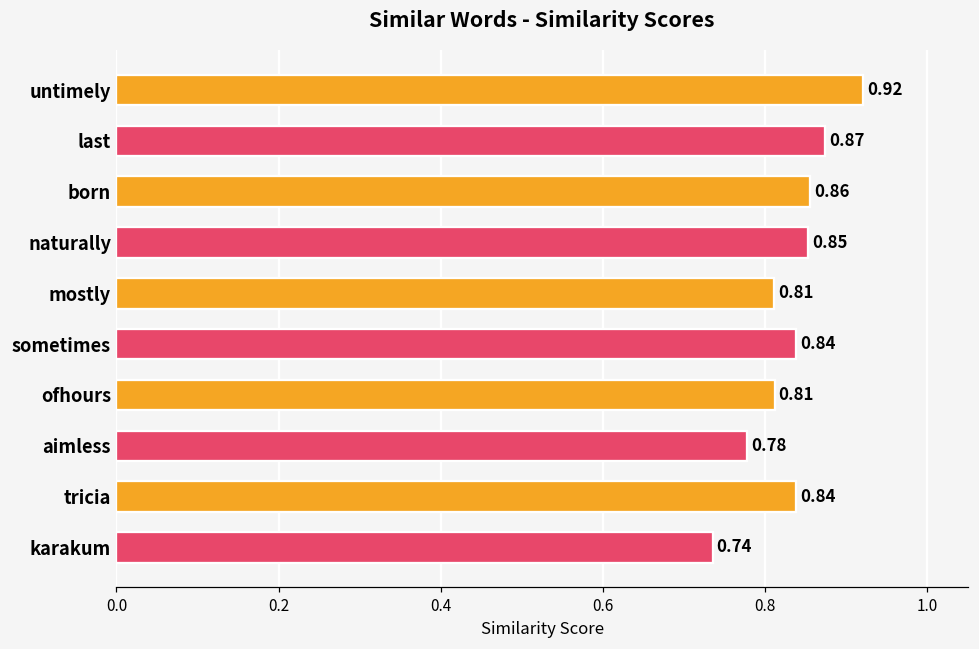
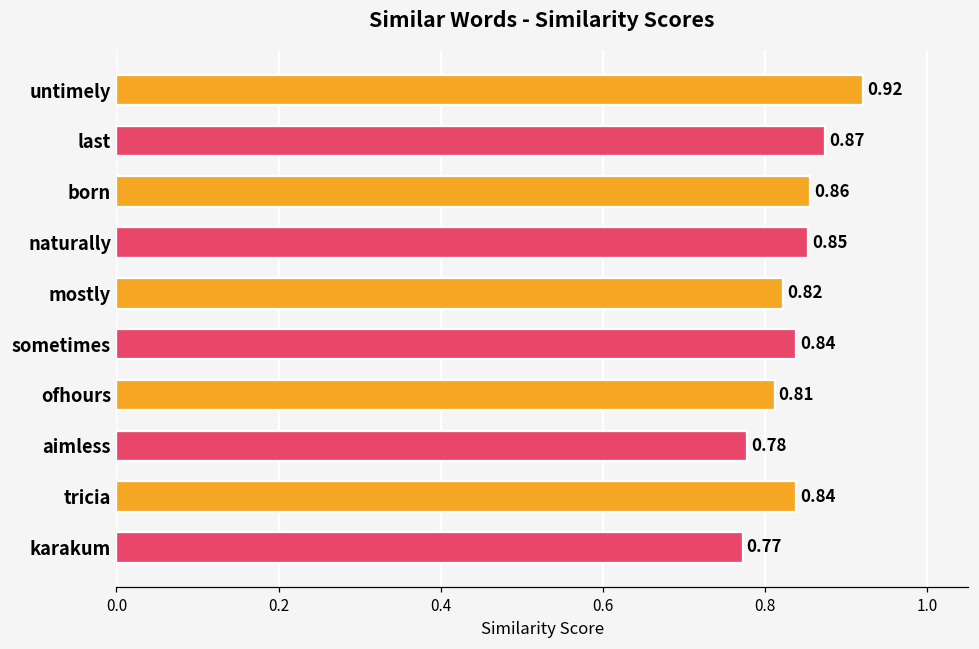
mostly: 0.81 -> 0.82
karakum: 0.74 -> 0.77
